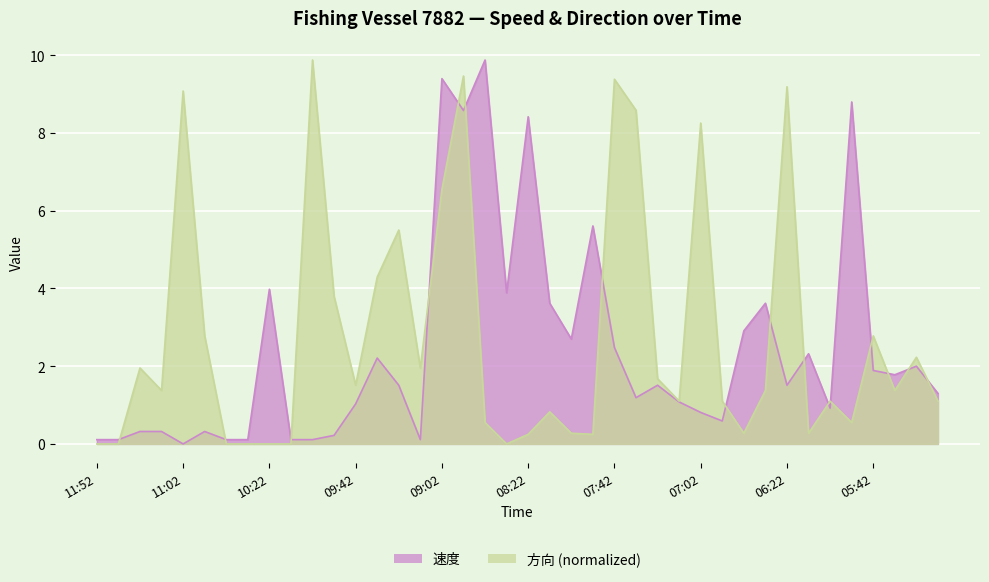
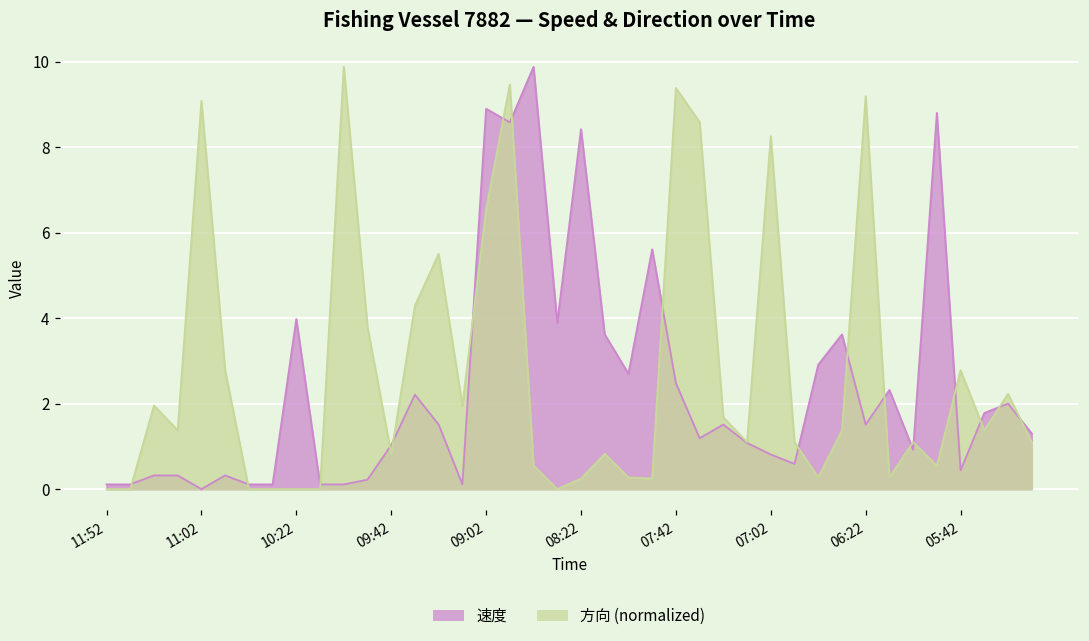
方向 (normalized), 09:42: 1.5 -> 0.8
速度, 09:02: 9.4 -> 8.9
速度, 05:42: 1.9 -> 0.4
